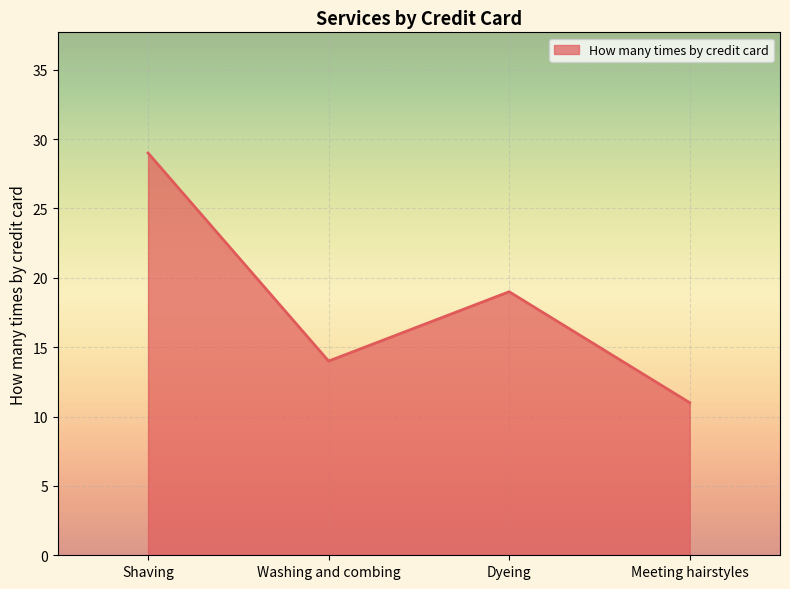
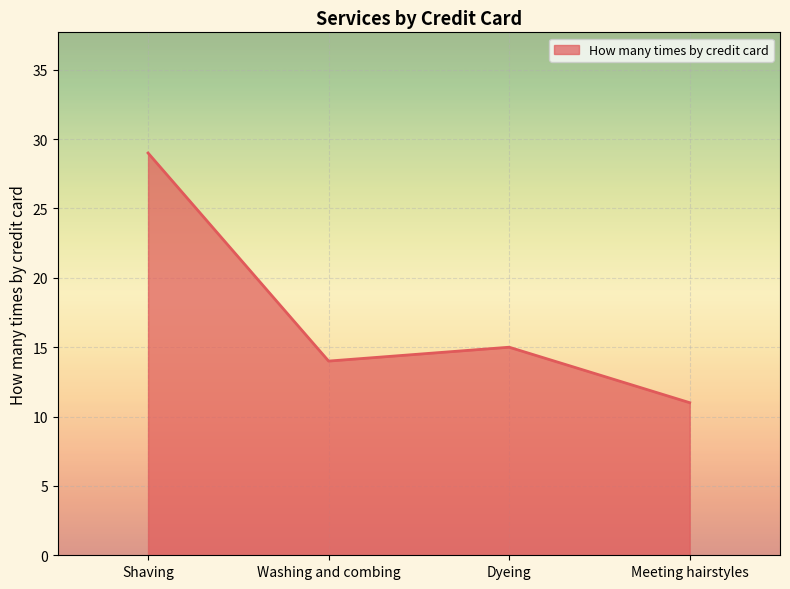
Dyeing: 19 -> 15
